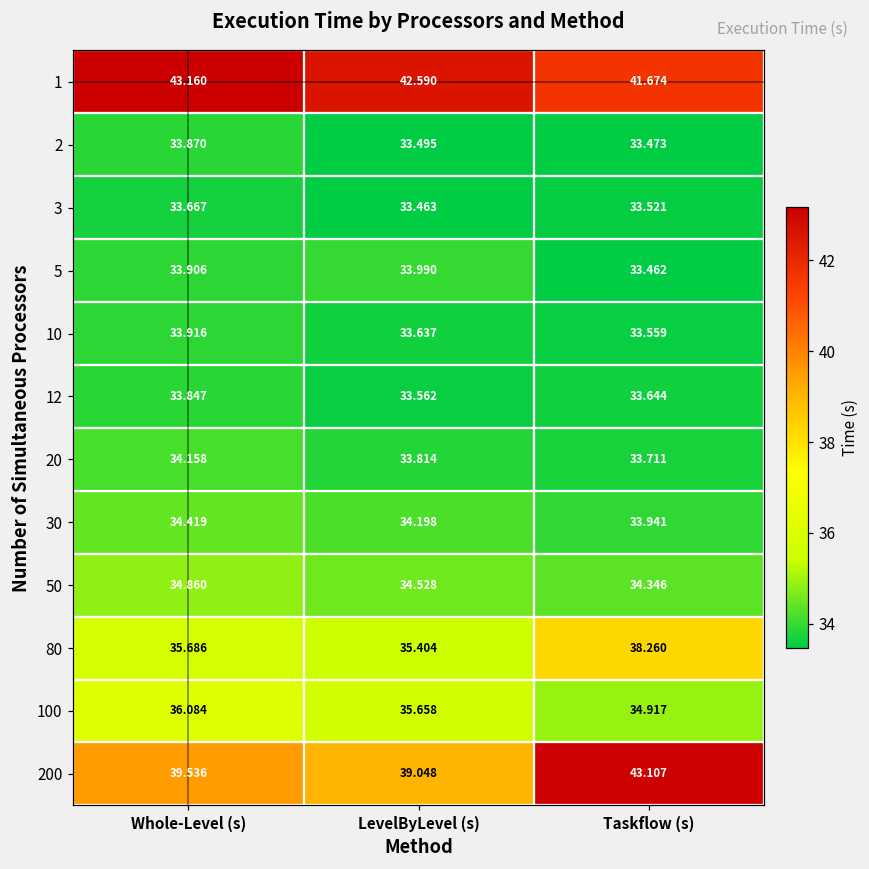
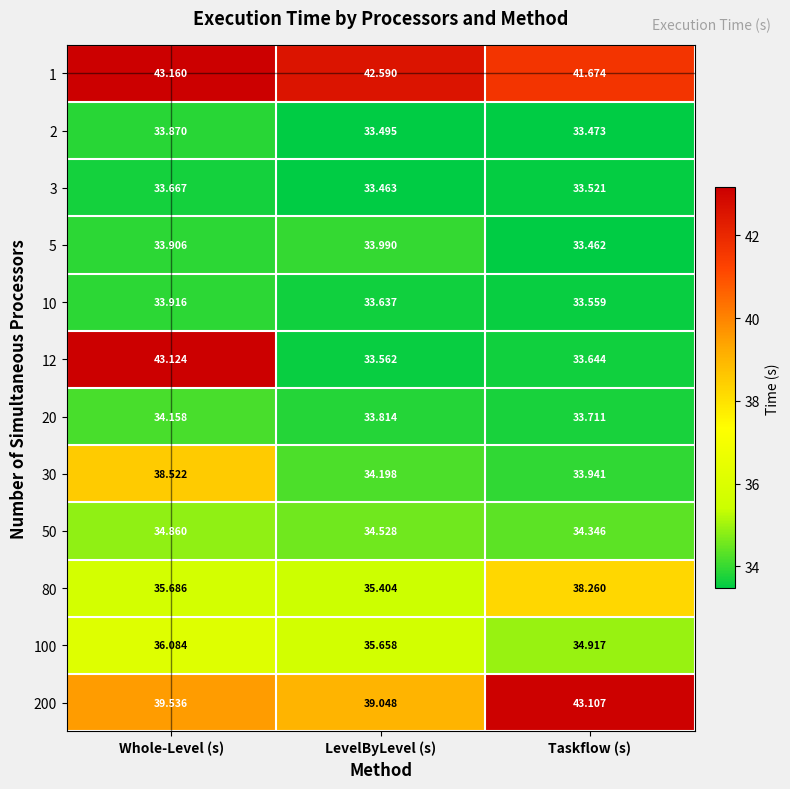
12, Whole-Level (s): 33.847 -> 43.124
30, Whole-Level (s): 34.419 -> 38.522
